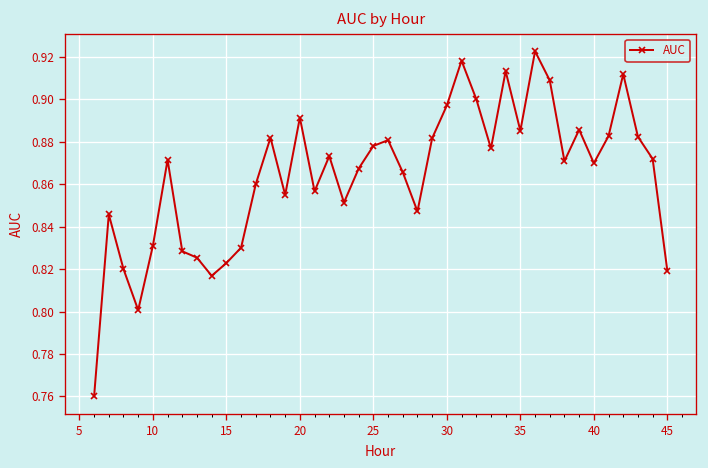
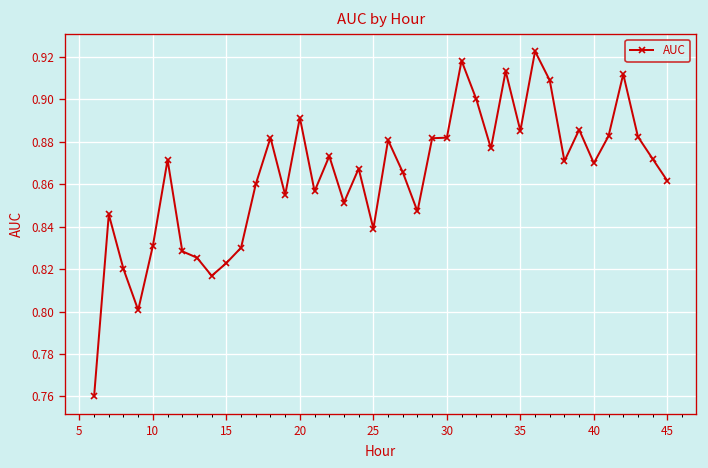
25: 0.878 -> 0.839
30: 0.897 -> 0.882
45: 0.819 -> 0.862
